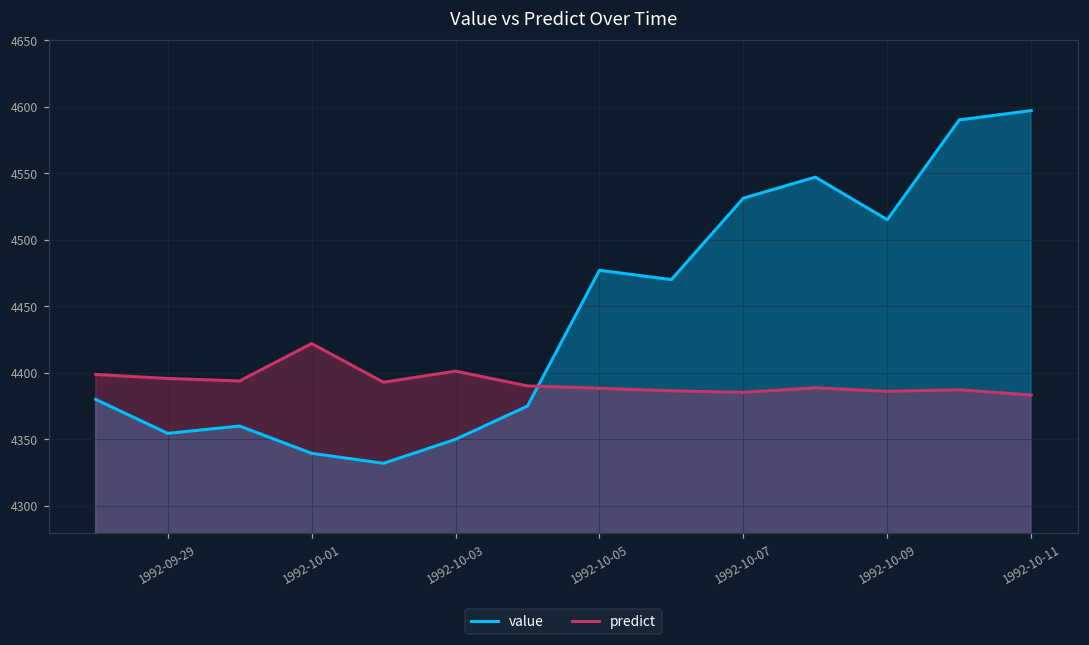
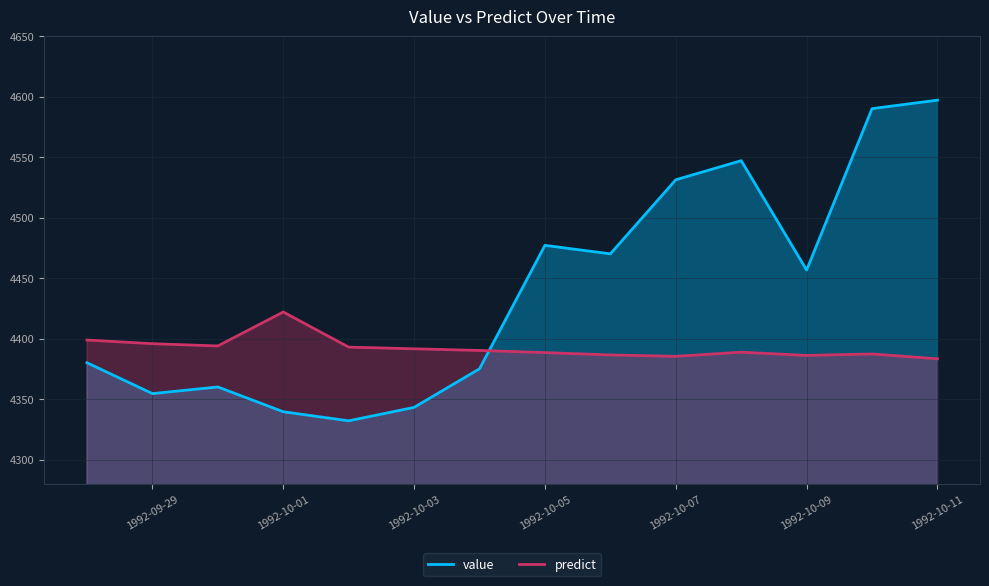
value, 1992-10-03: 4350 -> 4343
predict, 1992-10-03: 4401 -> 4392
value, 1992-10-09: 4515 -> 4457
